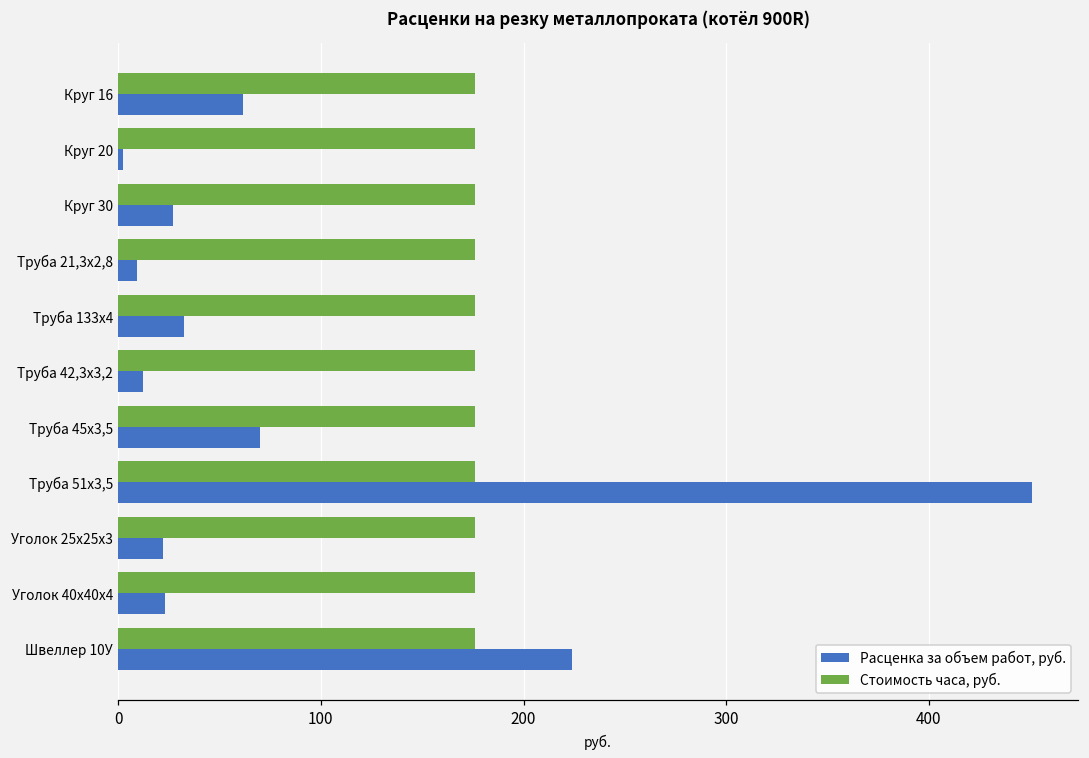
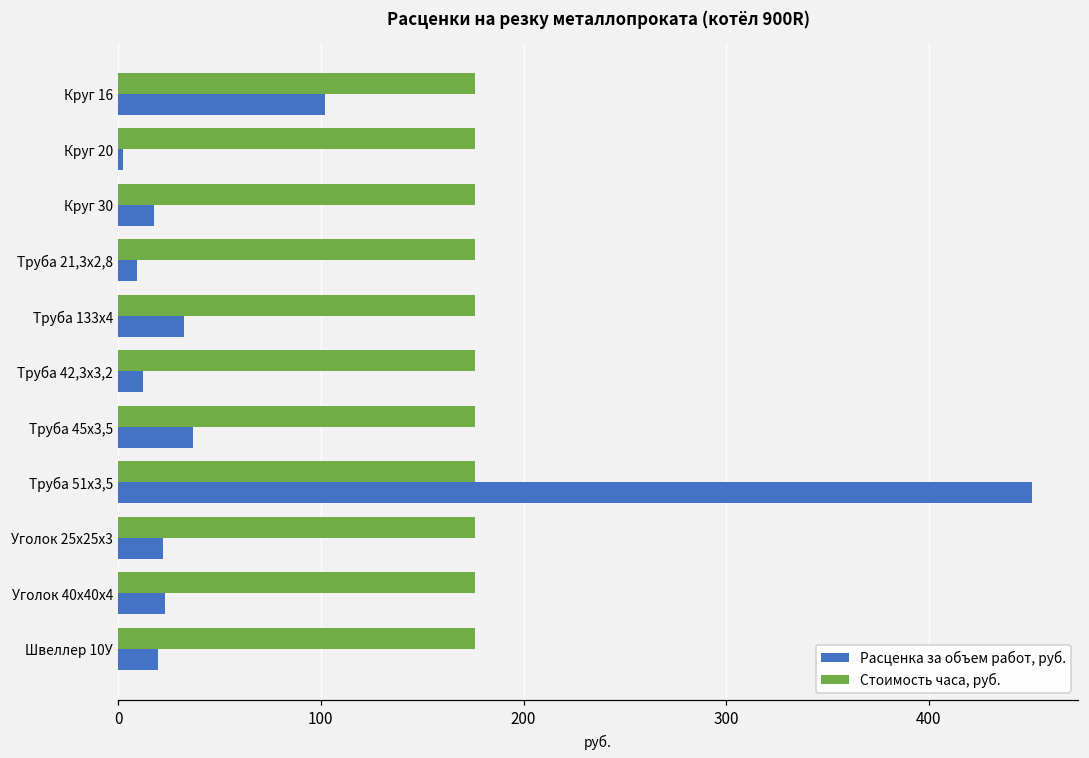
Расценка за объем работ, руб., Круг 16: 62 -> 102
Расценка за объем работ, руб., Круг 30: 27 -> 18
Расценка за объем работ, руб., Труба 45х3,5: 70 -> 37
Расценка за объем работ, руб., Швеллер 10У: 224 -> 20
